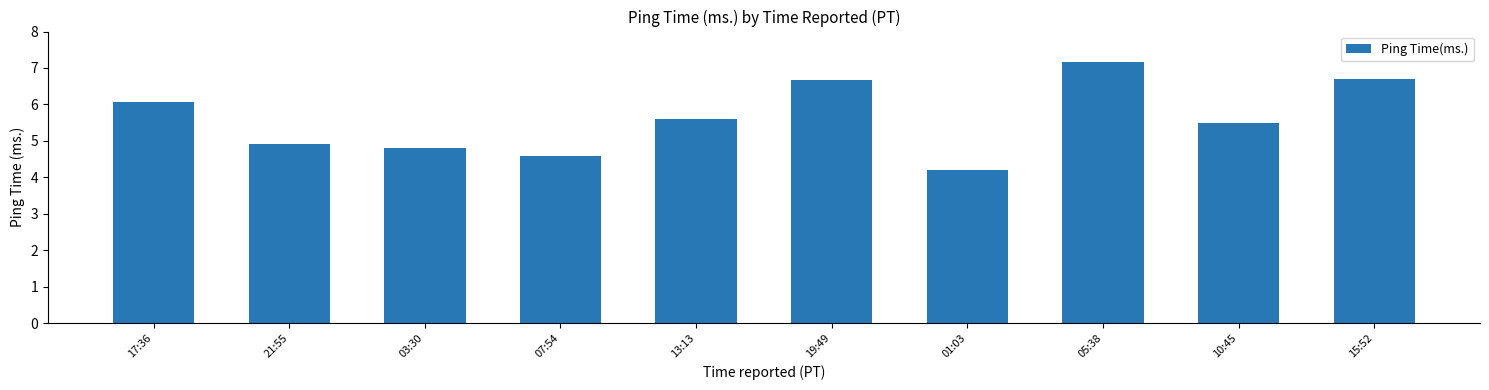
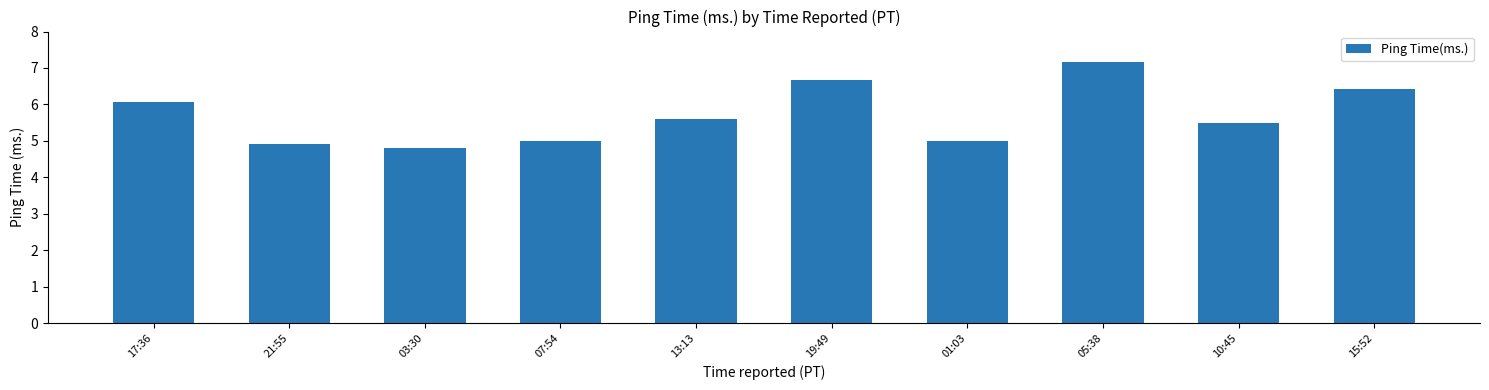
07:54: 4.6 -> 5.0
01:03: 4.2 -> 5.0
15:52: 6.7 -> 6.4
